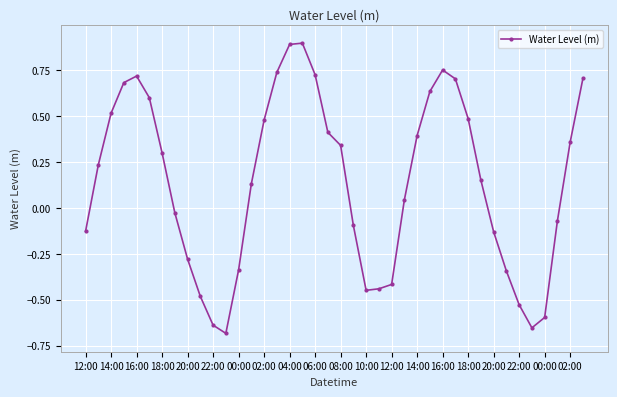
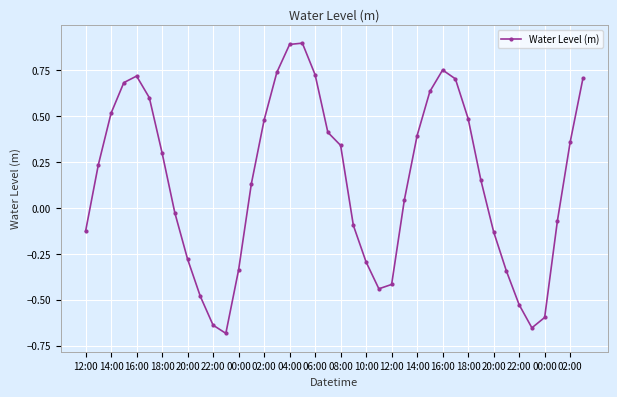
10:00: -0.45 -> -0.30
